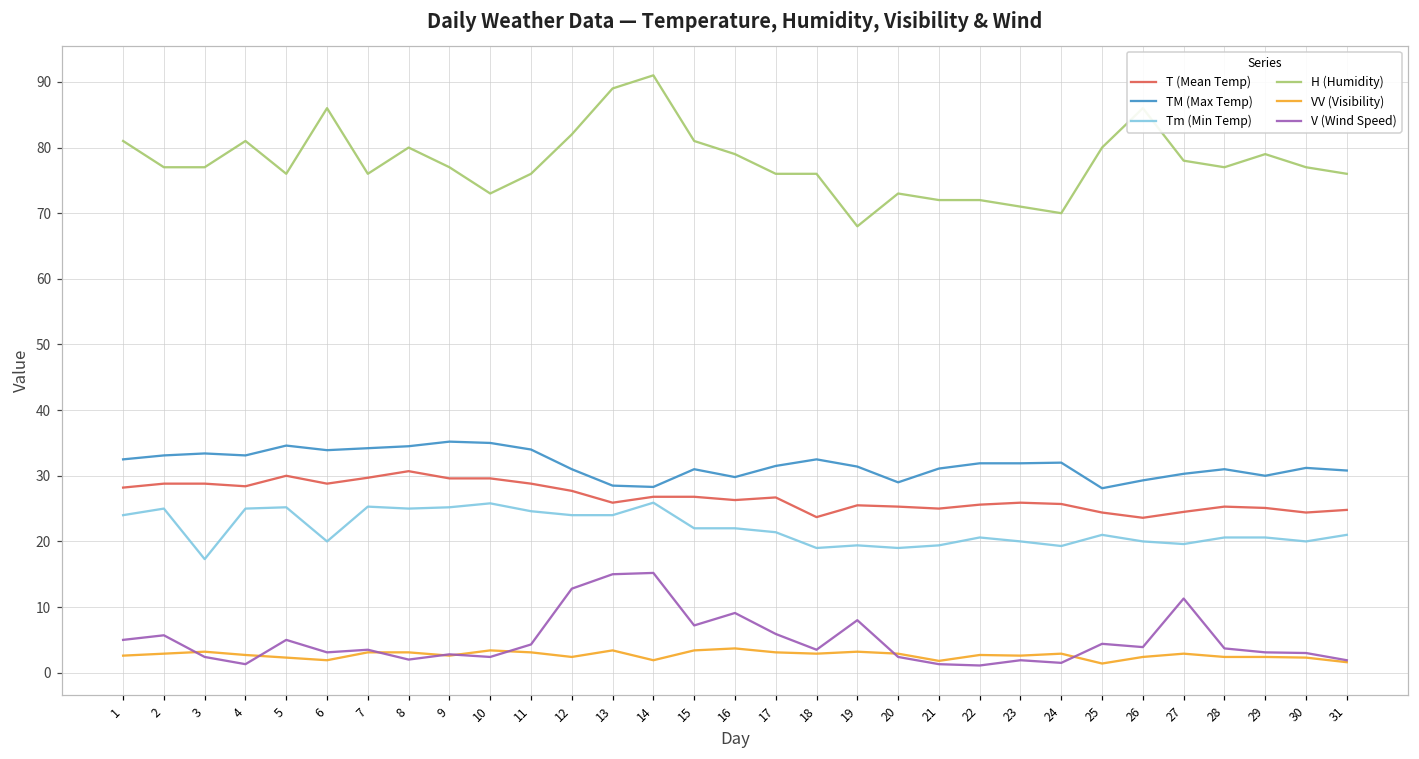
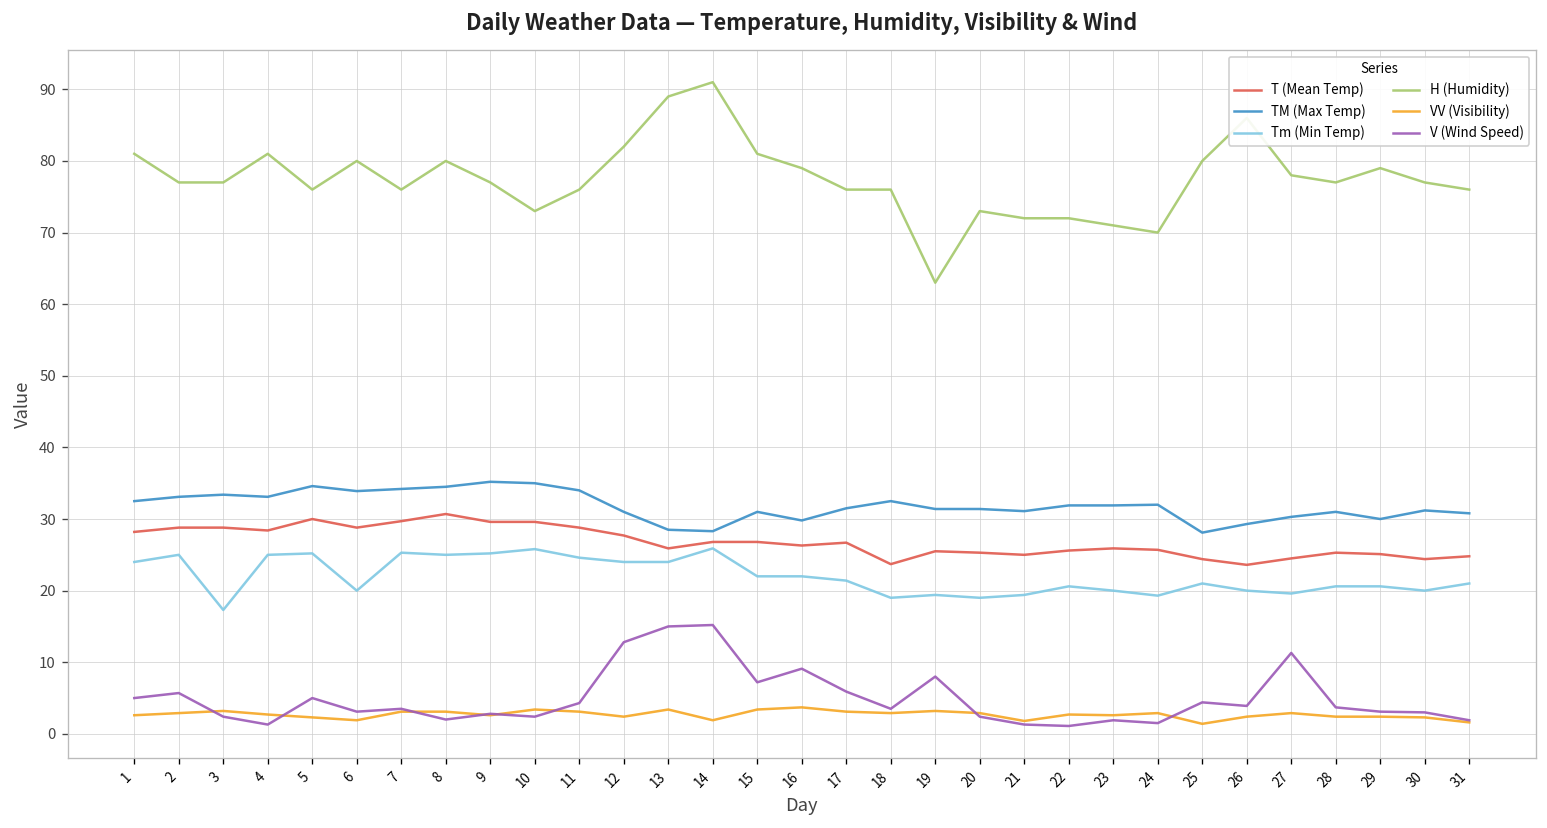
H (Humidity), 6: 86 -> 80
H (Humidity), 19: 68 -> 63
TM (Max Temp), 20: 29 -> 31
